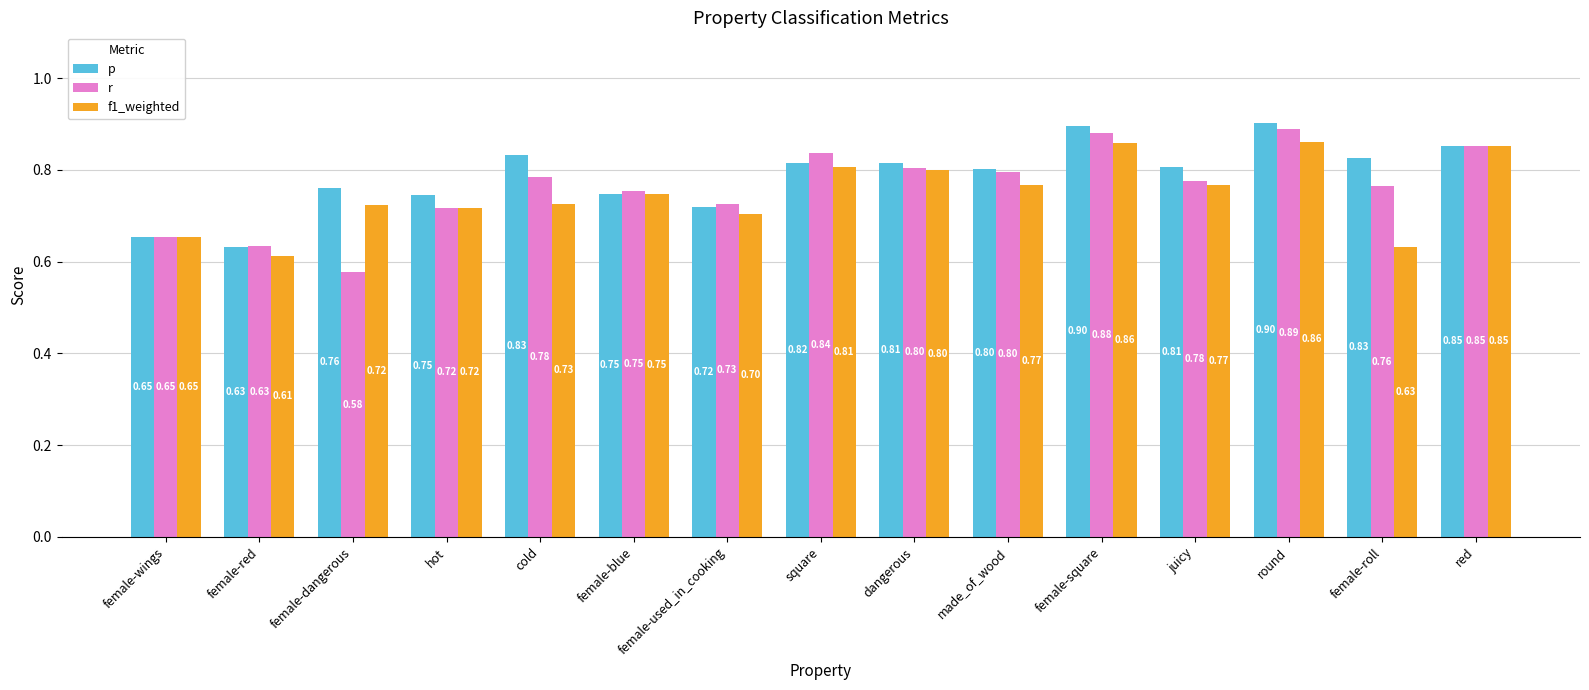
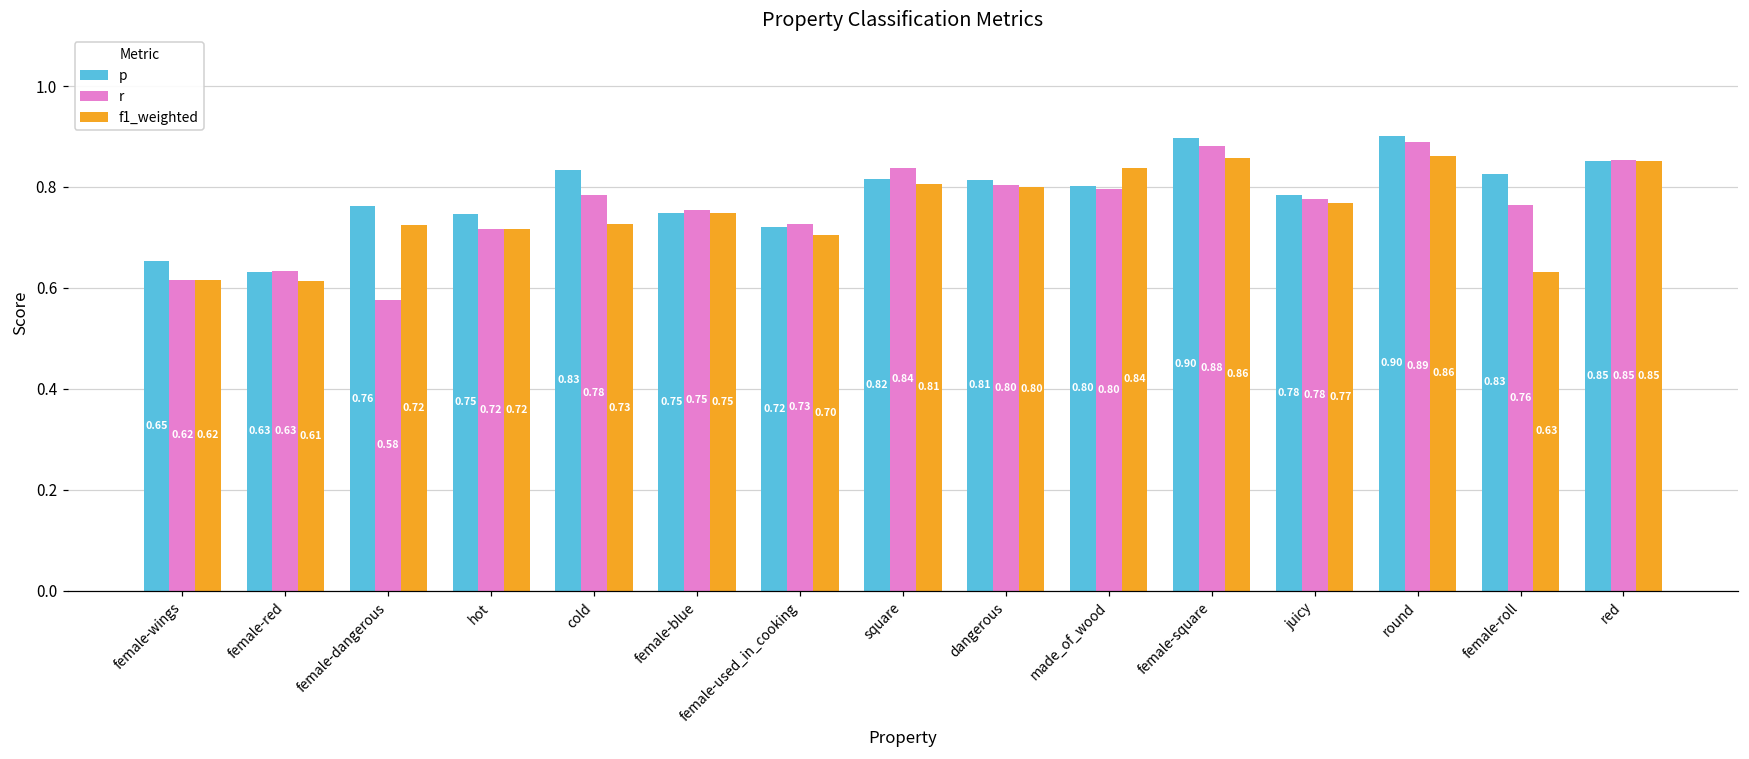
r, female-wings: 0.65 -> 0.62
f1_weighted, female-wings: 0.65 -> 0.62
f1_weighted, made_of_wood: 0.77 -> 0.84
p, juicy: 0.81 -> 0.78
